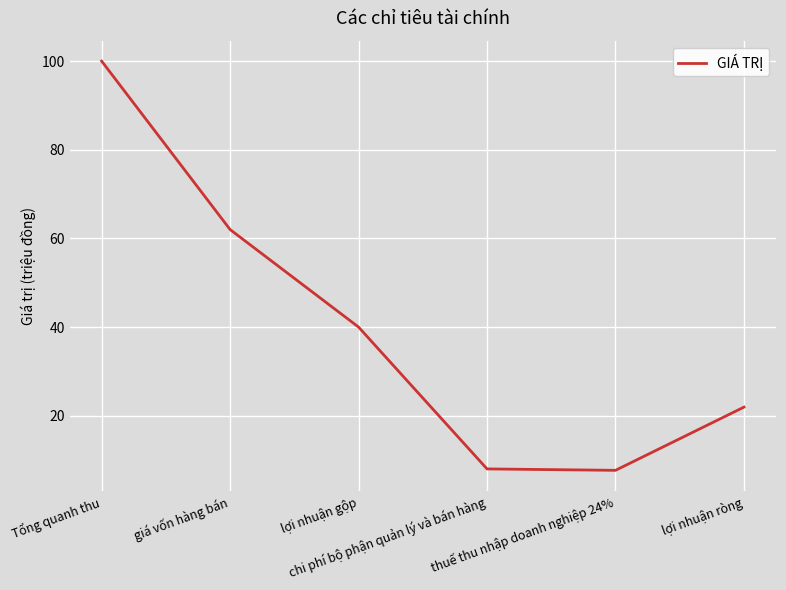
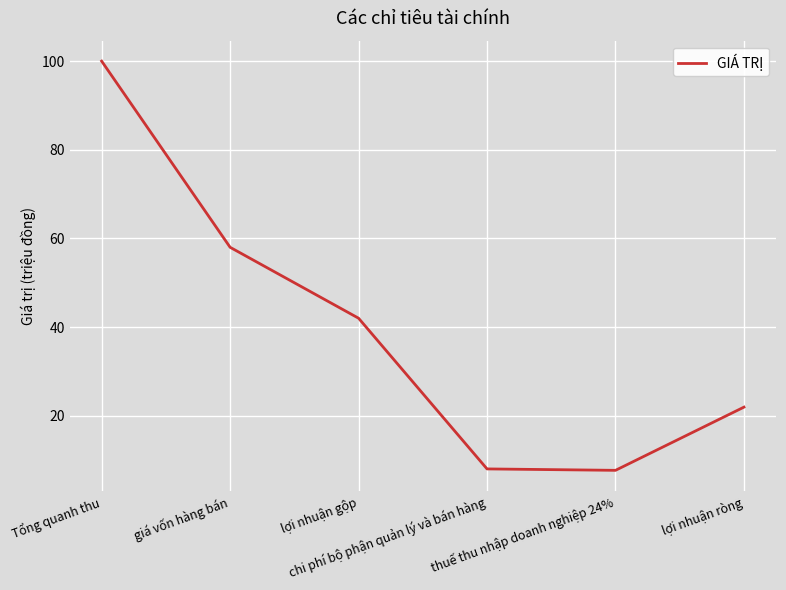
giá vốn hàng bán: 62 -> 58
lợi nhuận gộp: 40 -> 42
